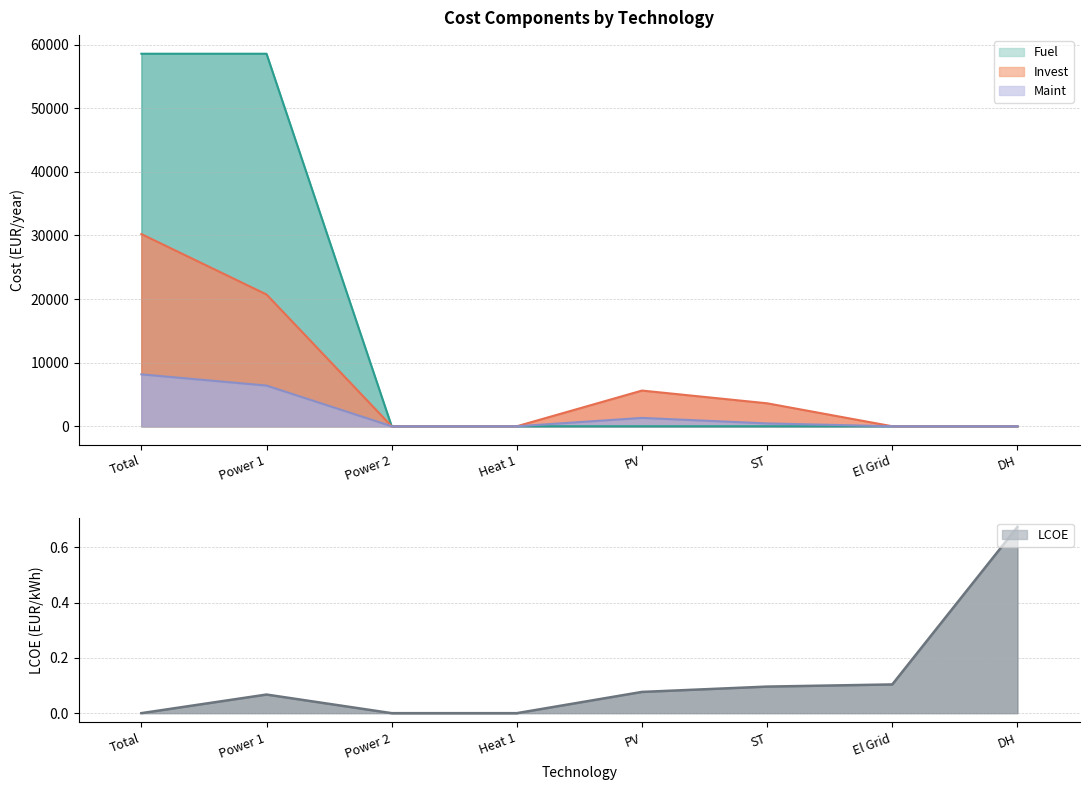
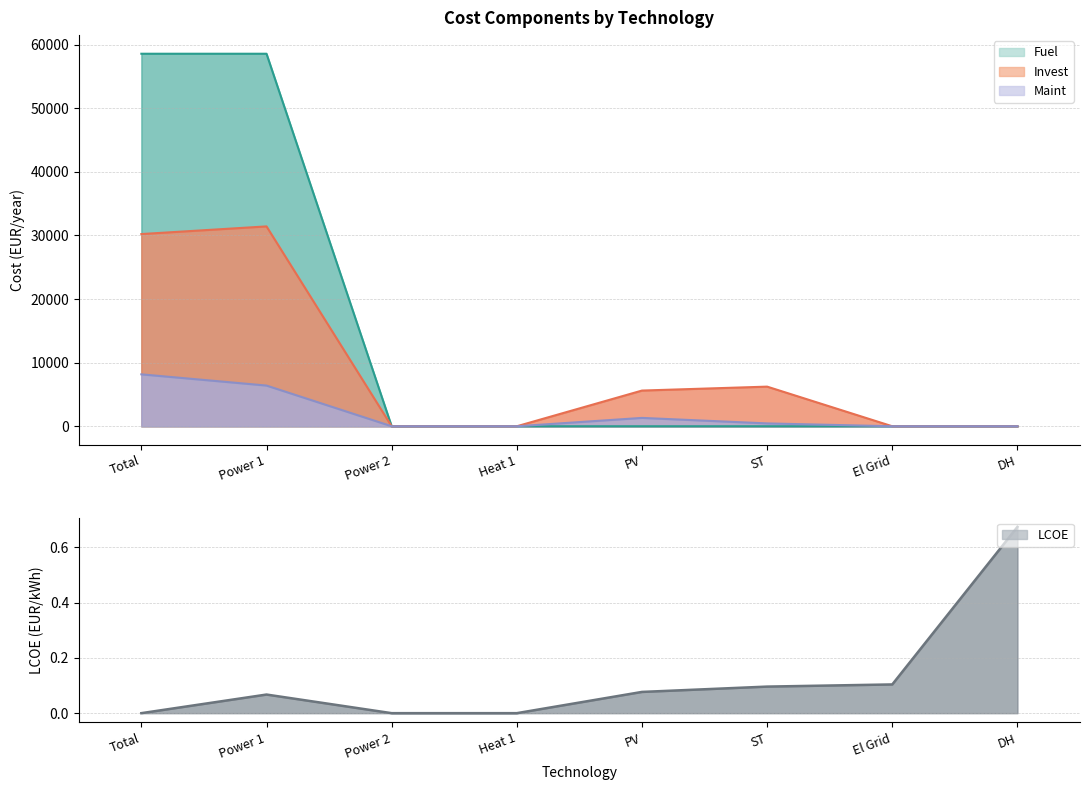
Cost Components by Technology, Invest, Power 1: 21000 -> 31000
Cost Components by Technology, Invest, ST: 4000 -> 6000
